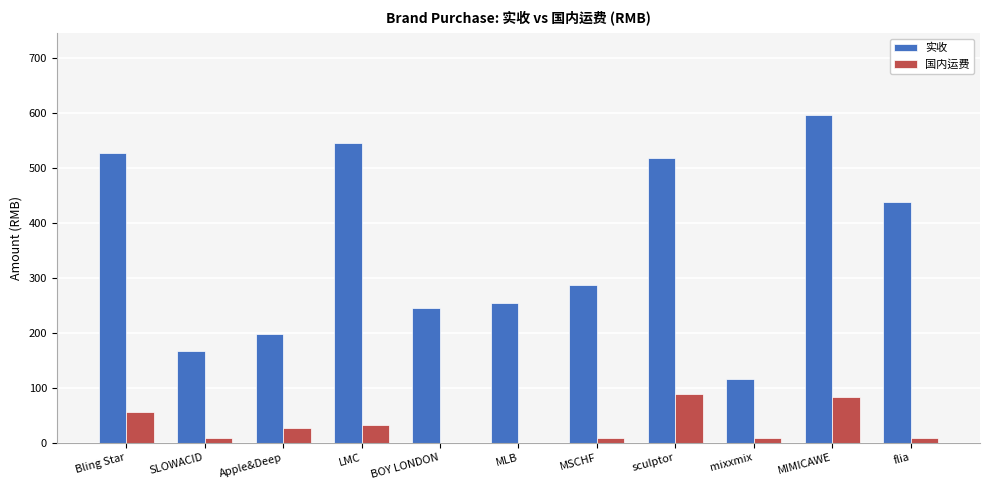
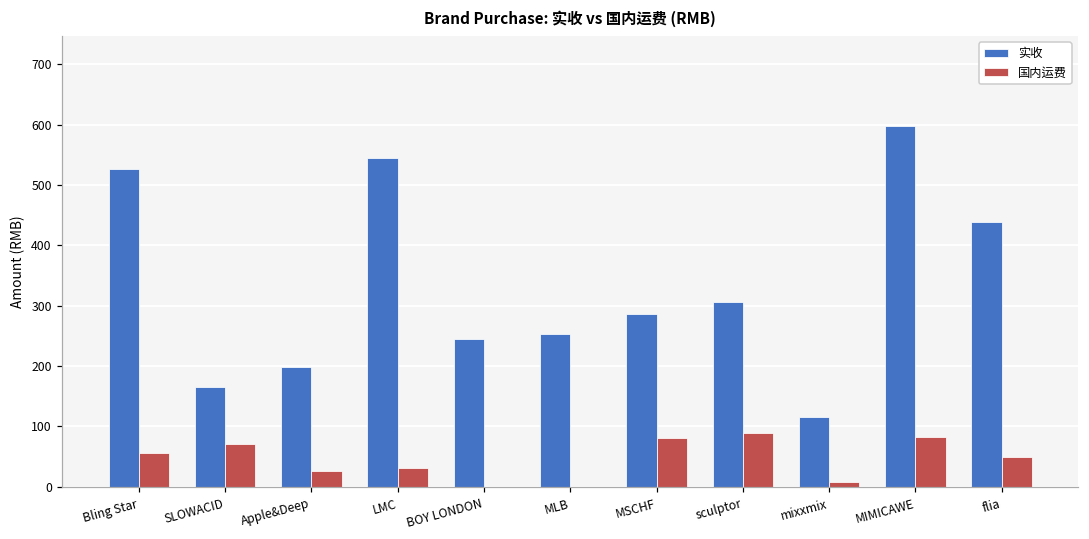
国内运费, SLOWACID: 10 -> 70
国内运费, MSCHF: 10 -> 80
实收, sculptor: 520 -> 310
国内运费, flia: 10 -> 50
